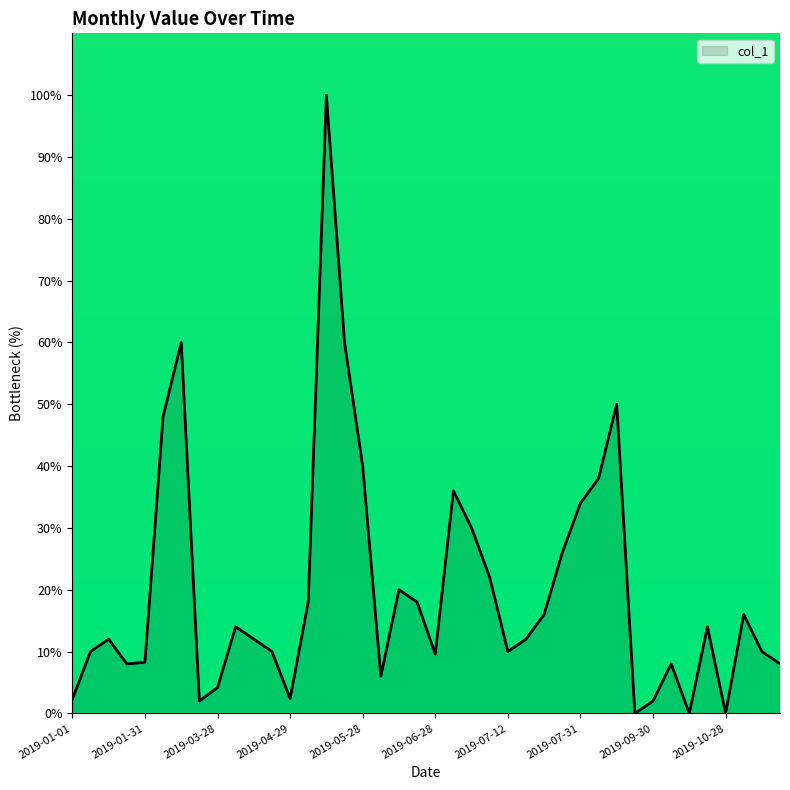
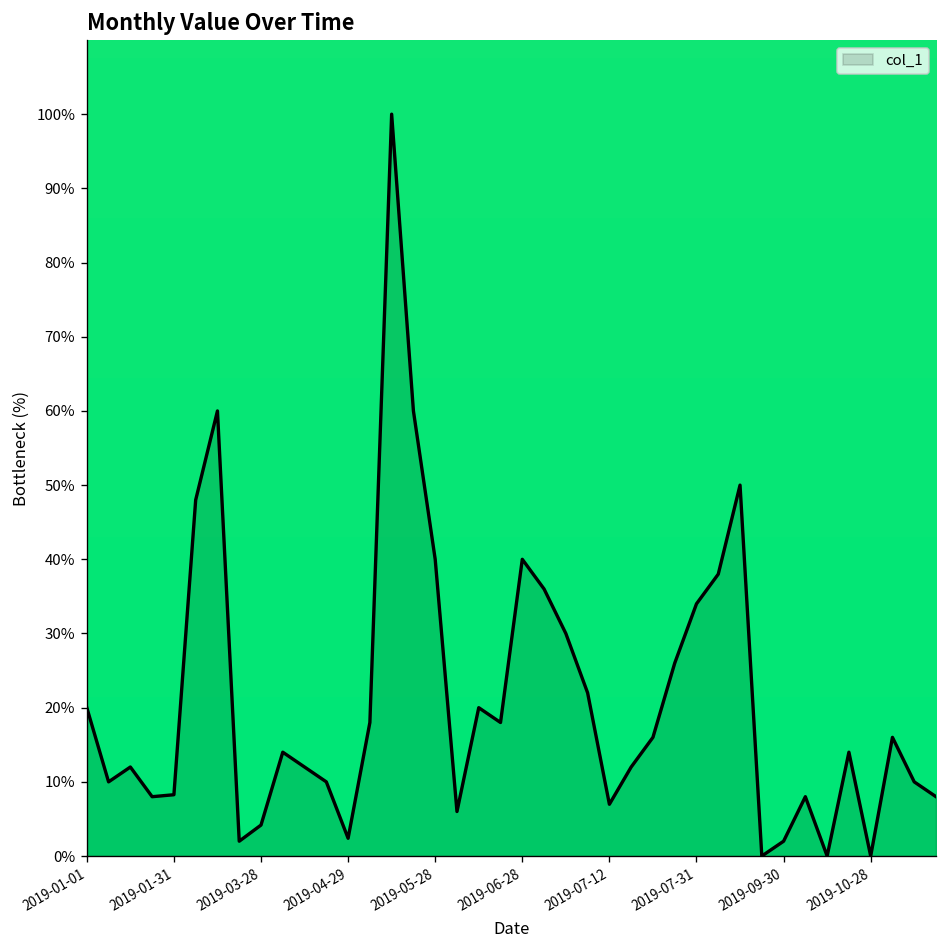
2019-01-01: 2% -> 20%
2019-06-28: 10% -> 40%
2019-07-12: 10% -> 7%
